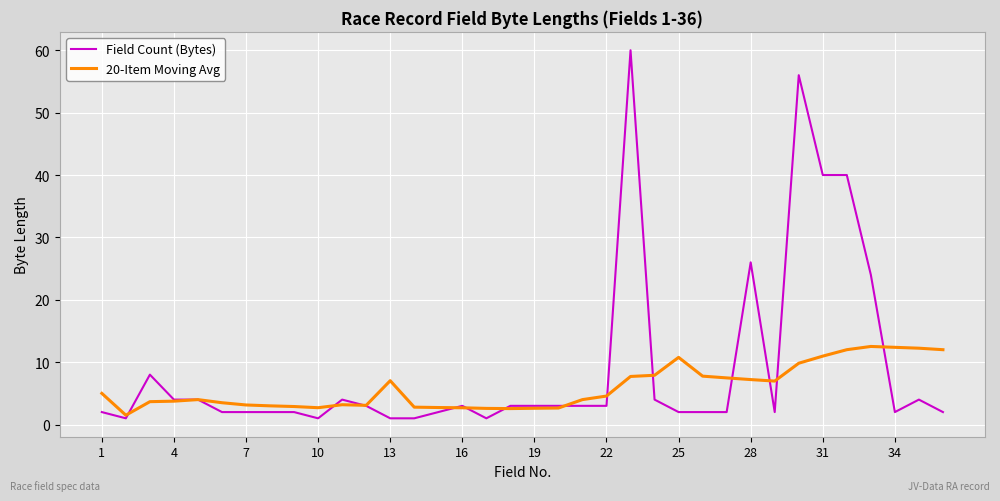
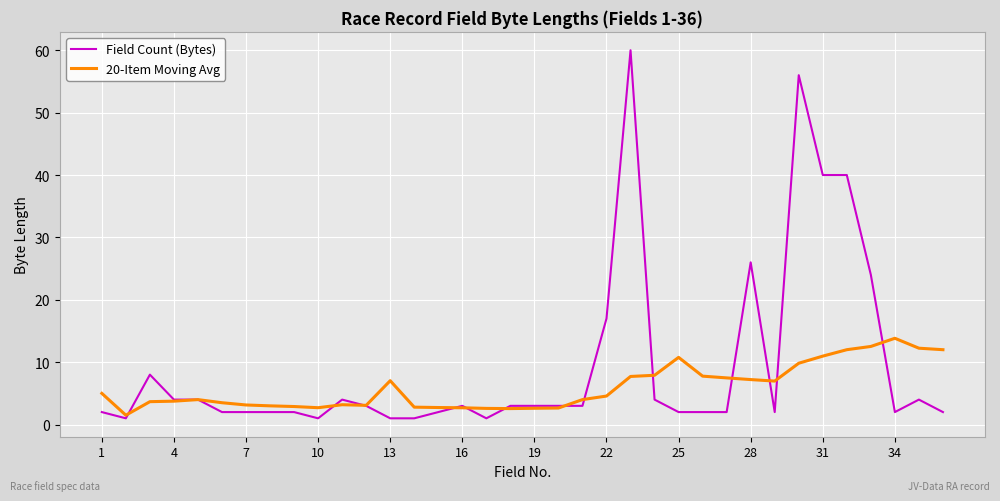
Field Count (Bytes), 22: 3 -> 17
20-Item Moving Avg, 34: 12 -> 14
